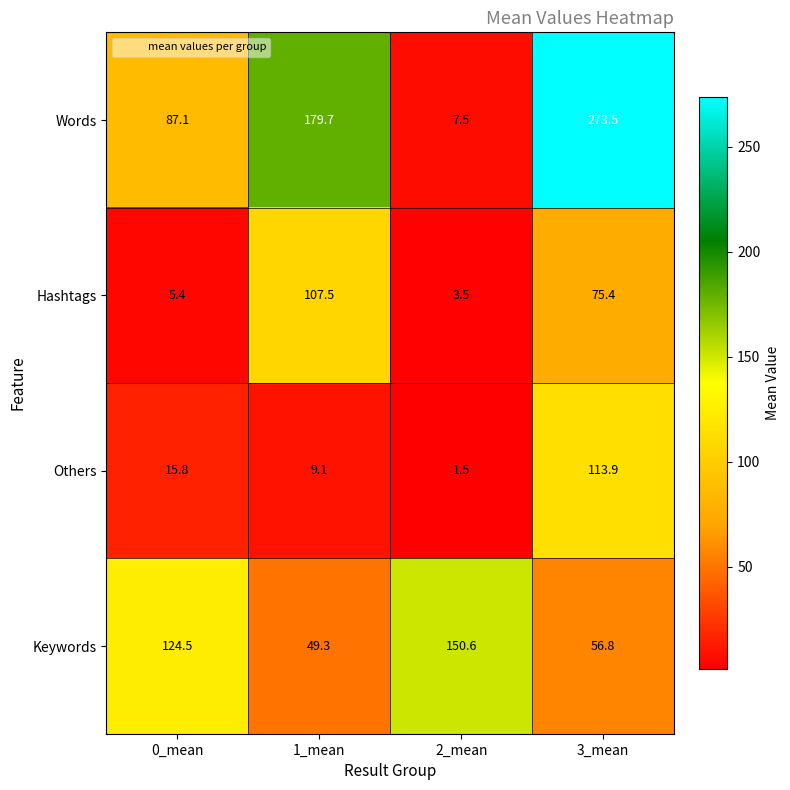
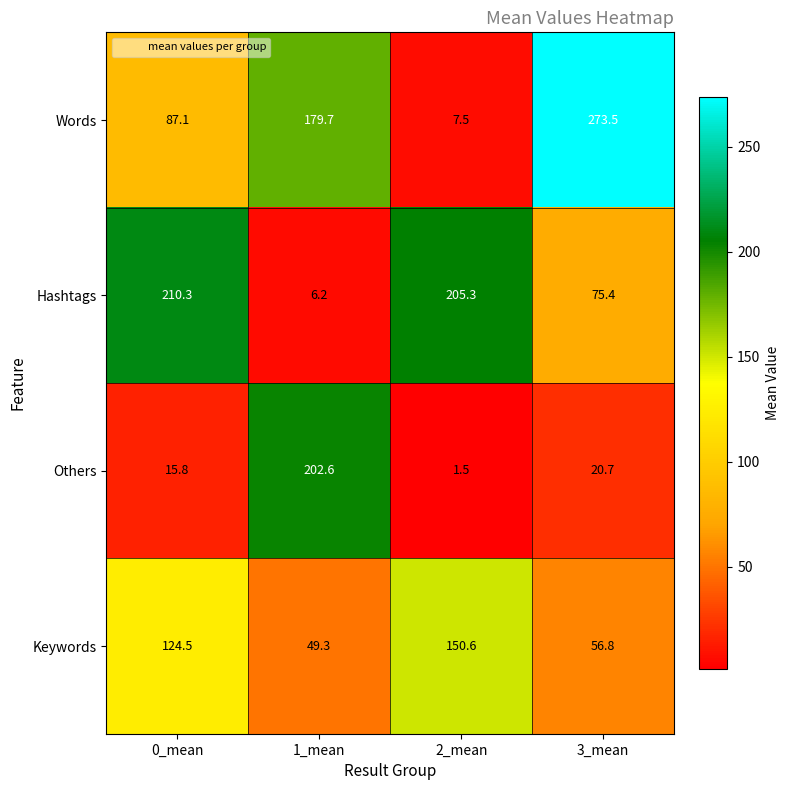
Hashtags, 0_mean: 5.4 -> 210.3
Hashtags, 1_mean: 107.5 -> 6.2
Hashtags, 2_mean: 3.5 -> 205.3
Others, 1_mean: 9.1 -> 202.6
Others, 3_mean: 113.9 -> 20.7
